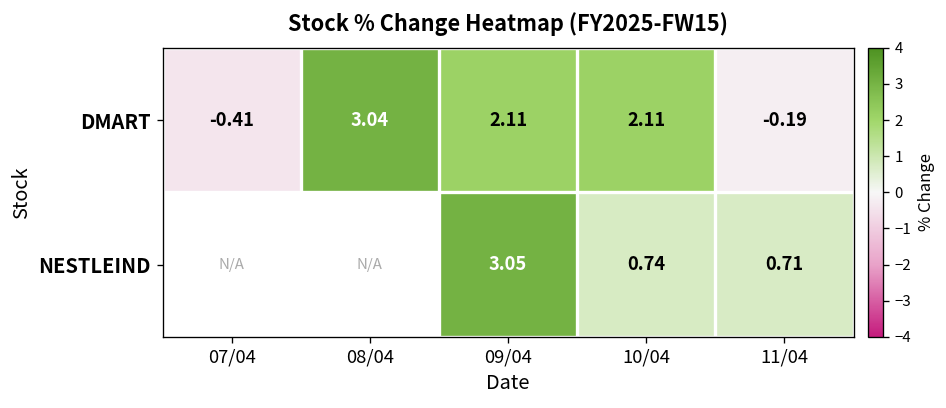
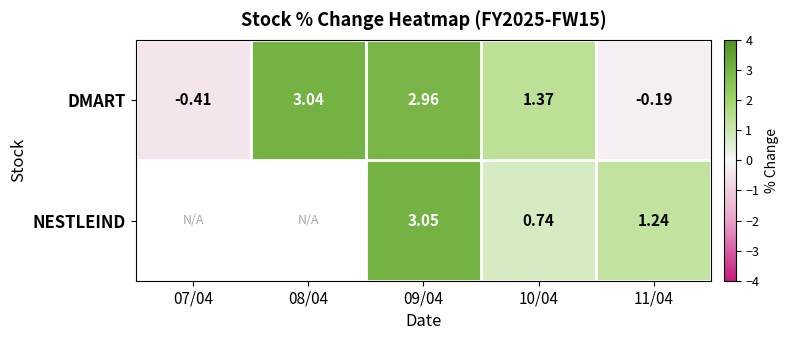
DMART, 09/04: 2.11 -> 2.96
DMART, 10/04: 2.11 -> 1.37
NESTLEIND, 11/04: 0.71 -> 1.24
